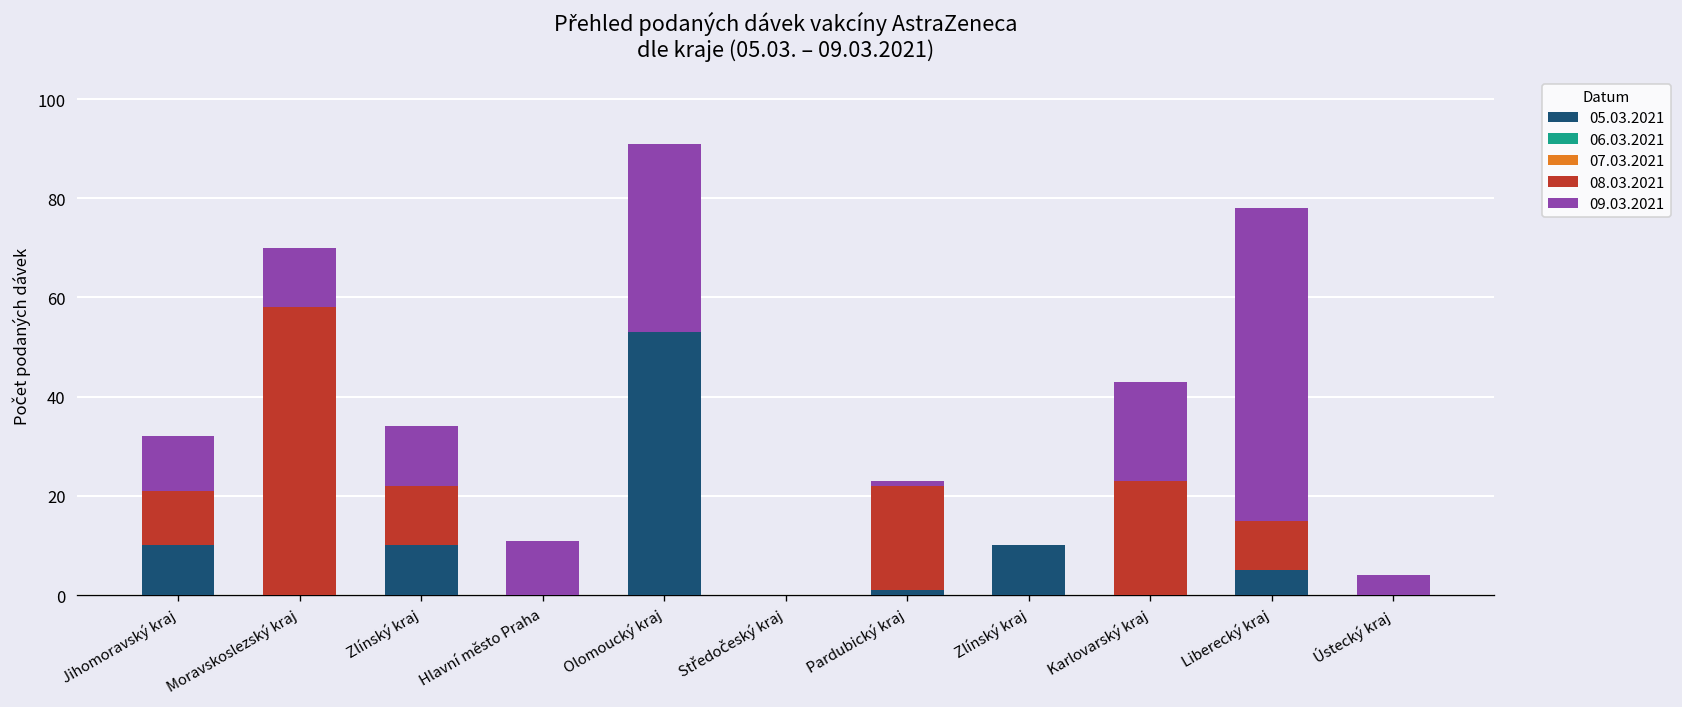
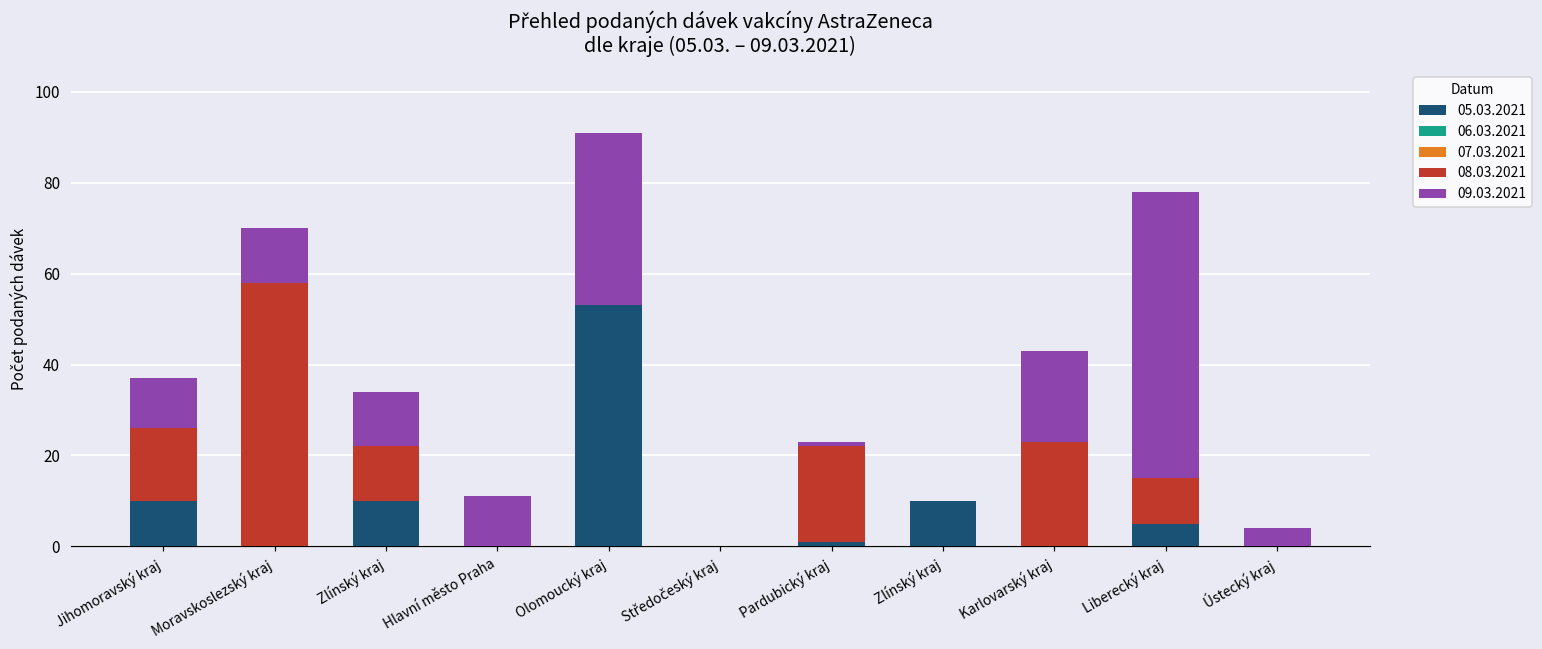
08.03.2021, Jihomoravský kraj: 11 -> 16
